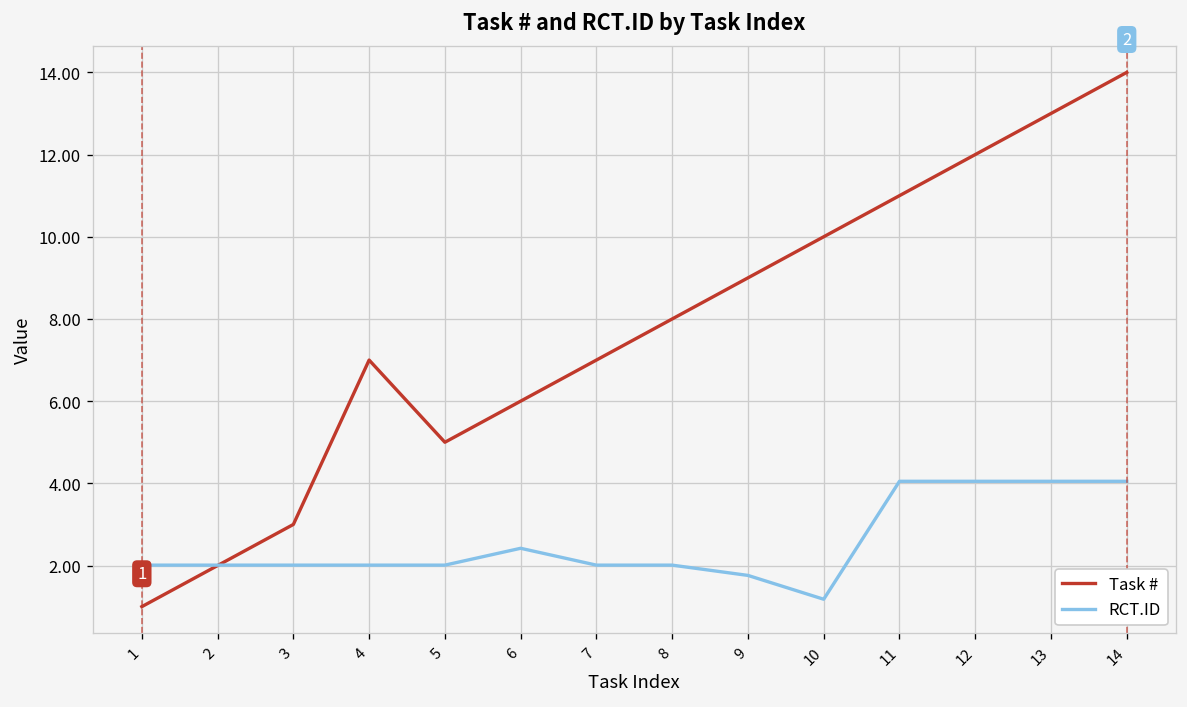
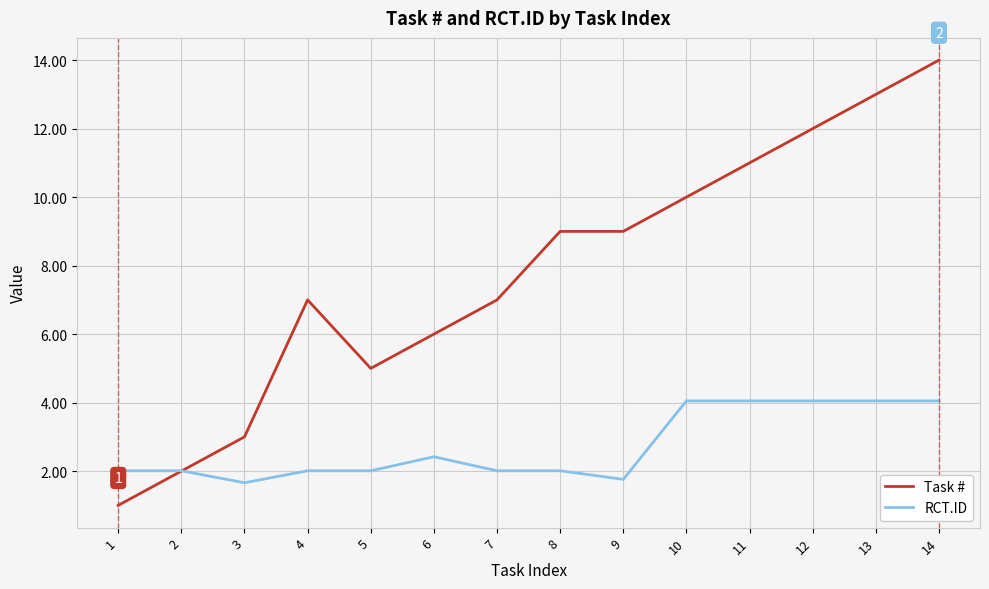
RCT.ID, 3: 2.0 -> 1.7
Task #, 8: 8 -> 9
RCT.ID, 10: 1.2 -> 4.1
